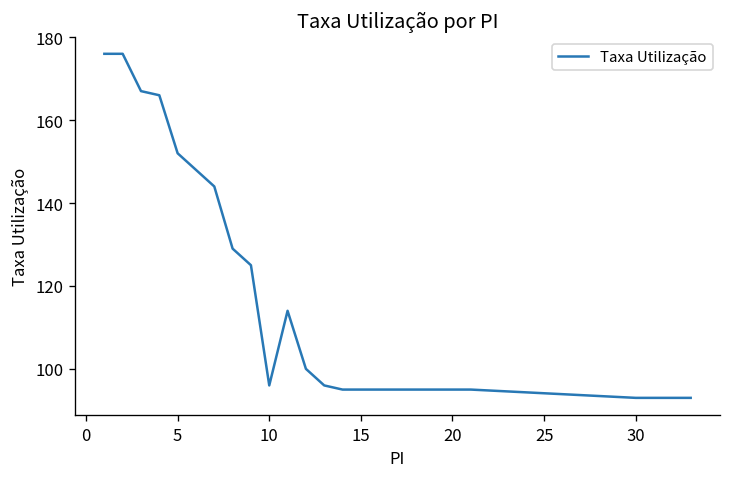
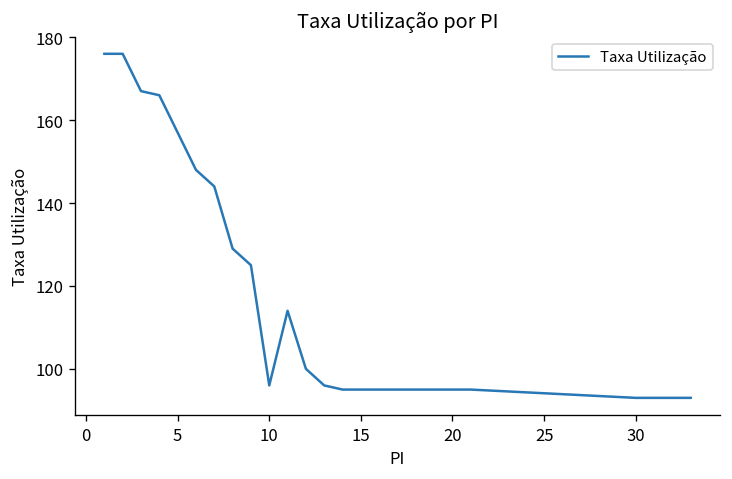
5: 152 -> 157
